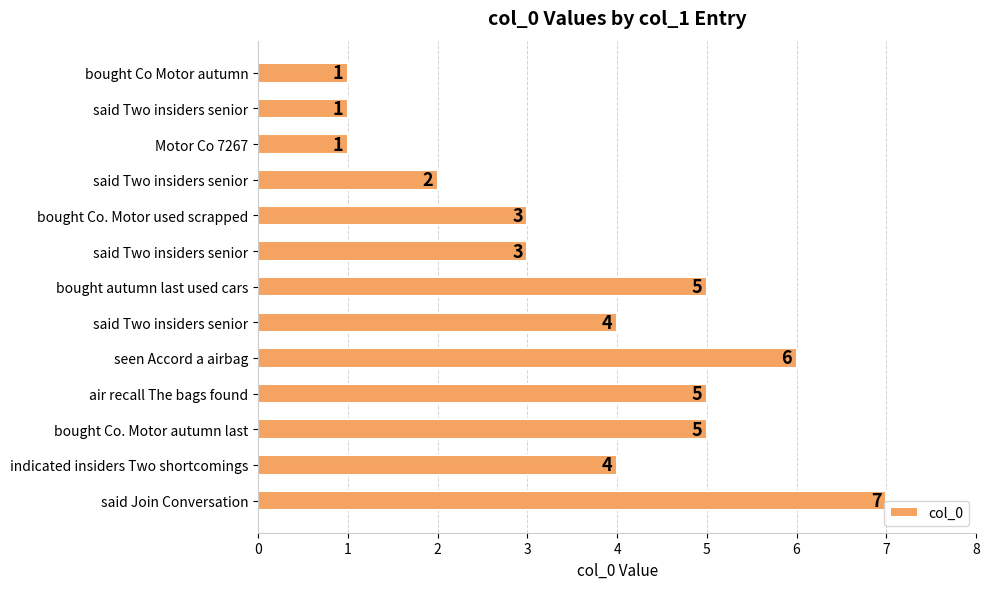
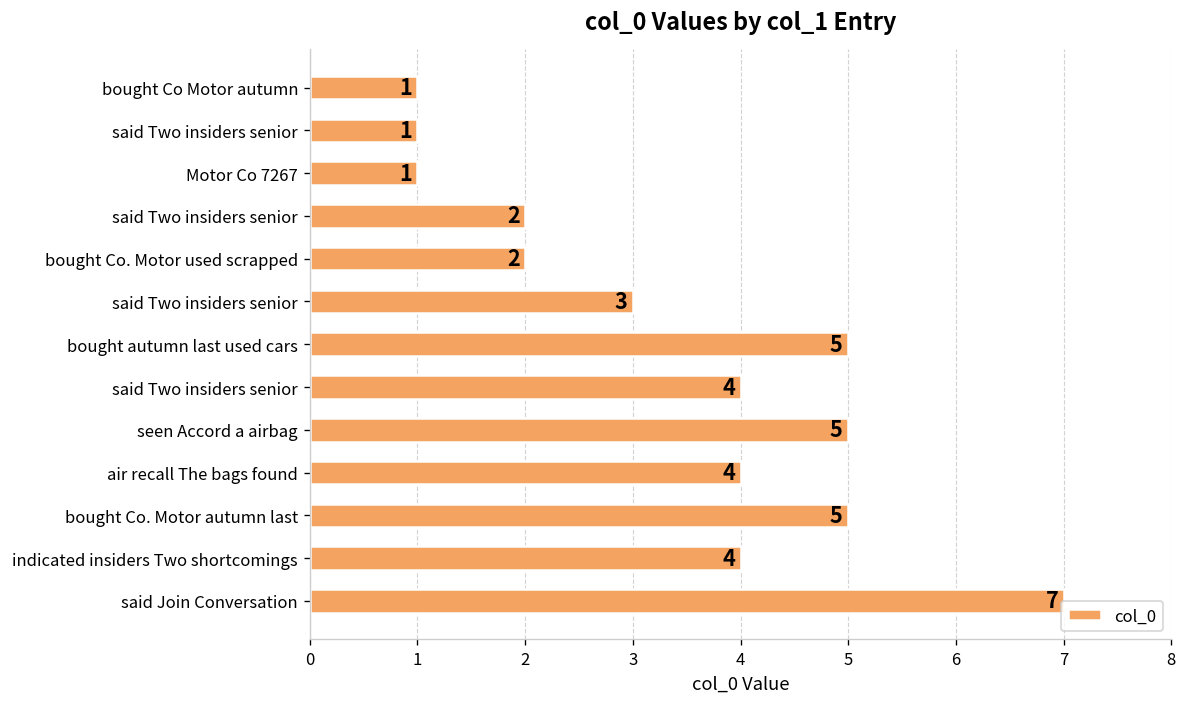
bought Co. Motor used scrapped: 3 -> 2
seen Accord a airbag: 6 -> 5
air recall The bags found: 5 -> 4
